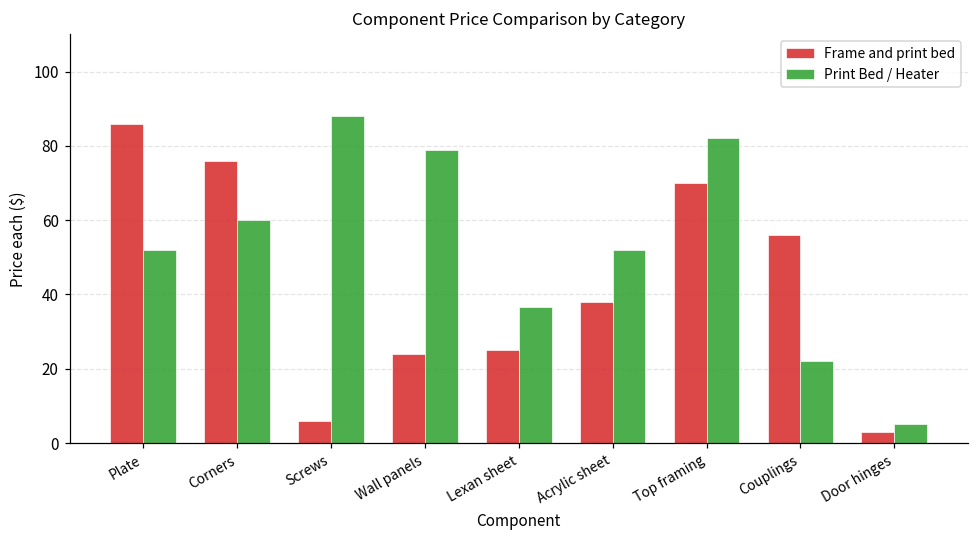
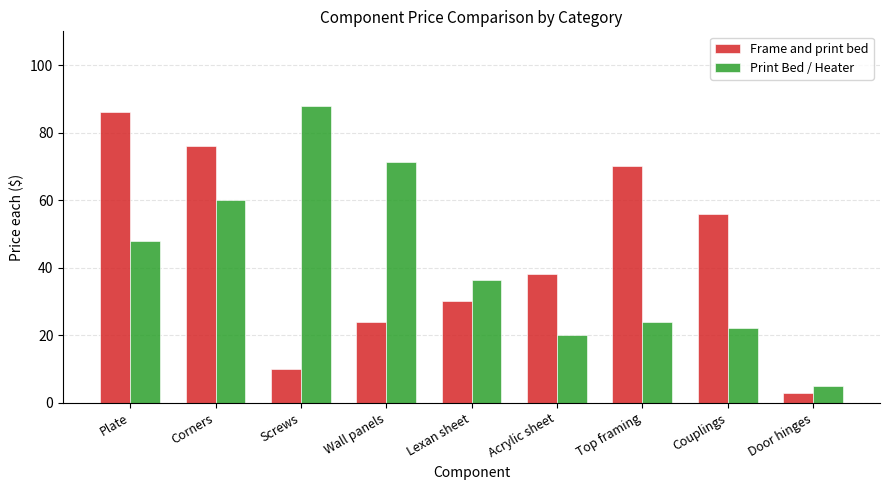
Print Bed / Heater, Plate: 52 -> 48
Frame and print bed, Screws: 6 -> 10
Print Bed / Heater, Wall panels: 79 -> 71
Frame and print bed, Lexan sheet: 25 -> 30
Print Bed / Heater, Acrylic sheet: 52 -> 20
Print Bed / Heater, Top framing: 82 -> 24
